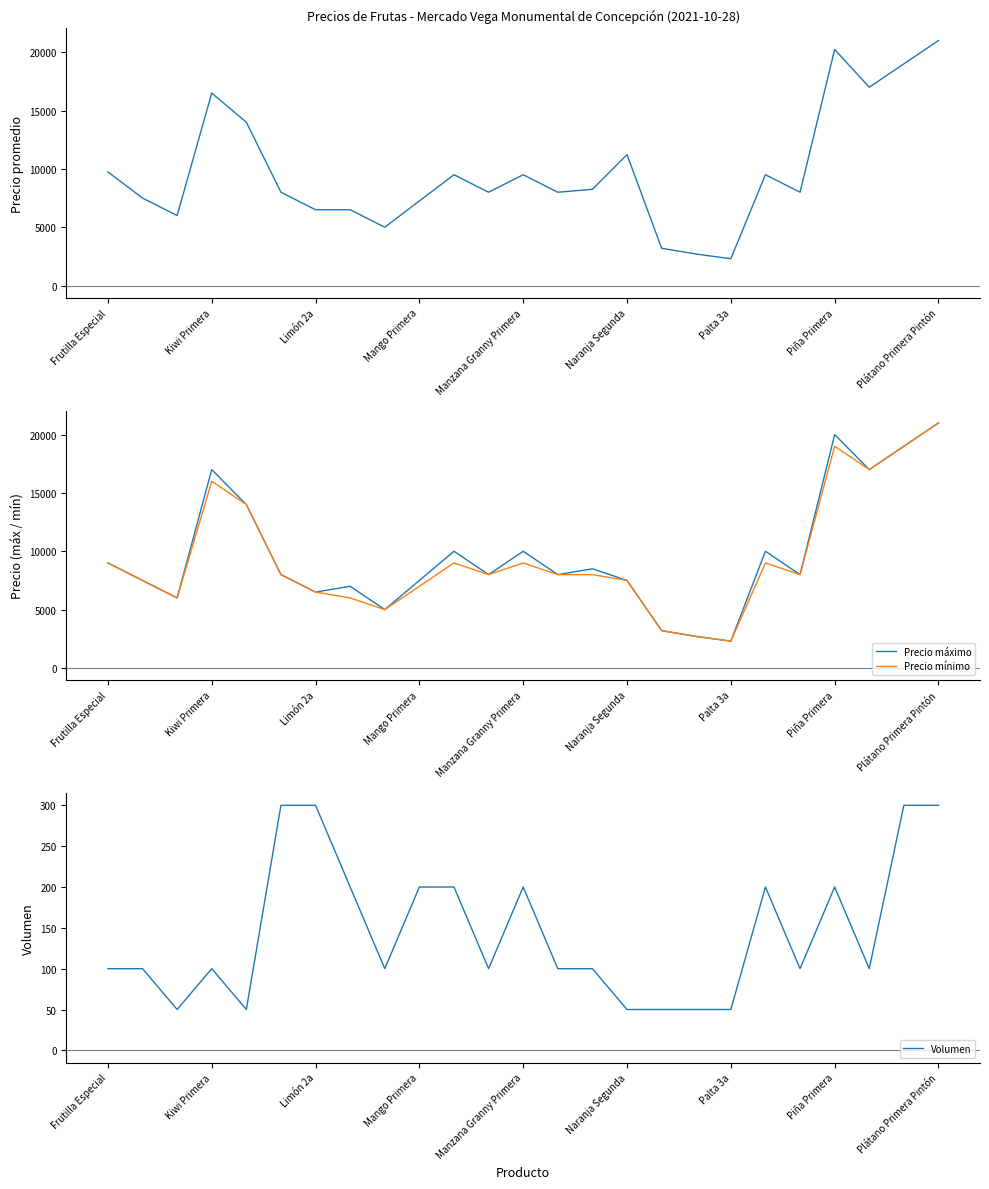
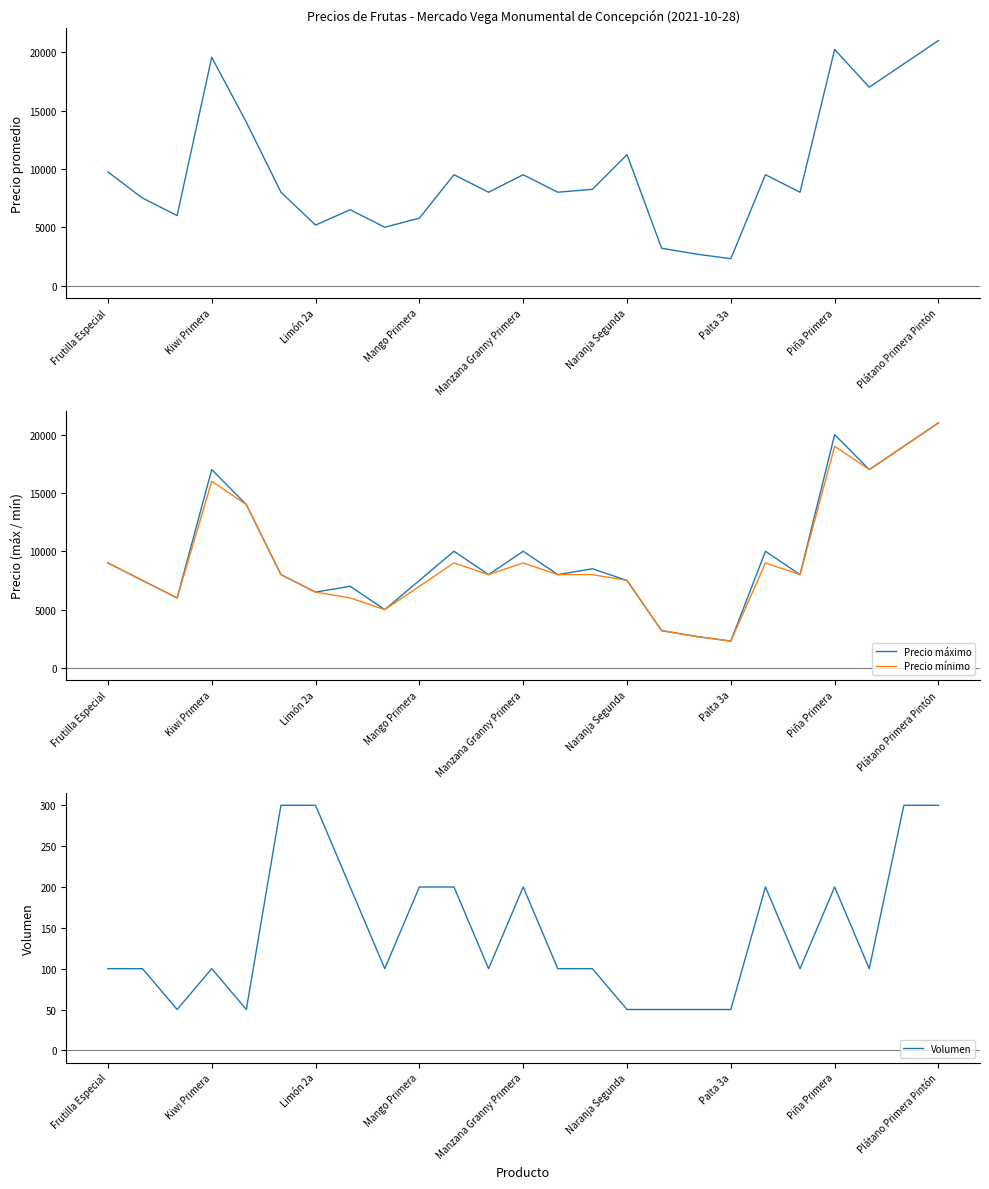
Precios de Frutas - Mercado Vega Monumental de Concepción (2021-10-28), Kiwi Primera: 16500 -> 19600
Precios de Frutas - Mercado Vega Monumental de Concepción (2021-10-28), Limón 2a: 6500 -> 5200
Precios de Frutas - Mercado Vega Monumental de Concepción (2021-10-28), Mango Primera: 7300 -> 5800
